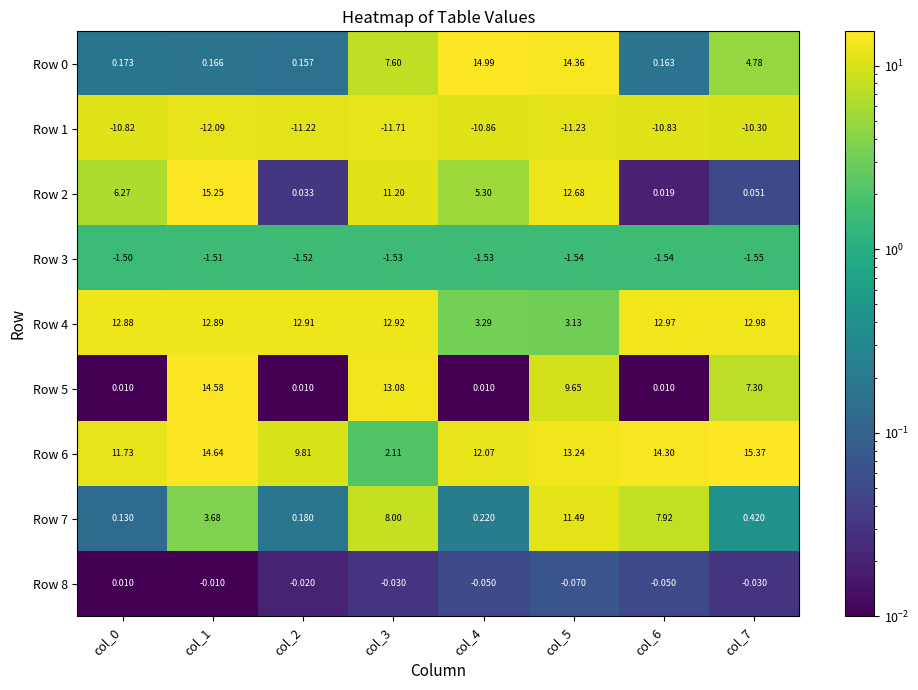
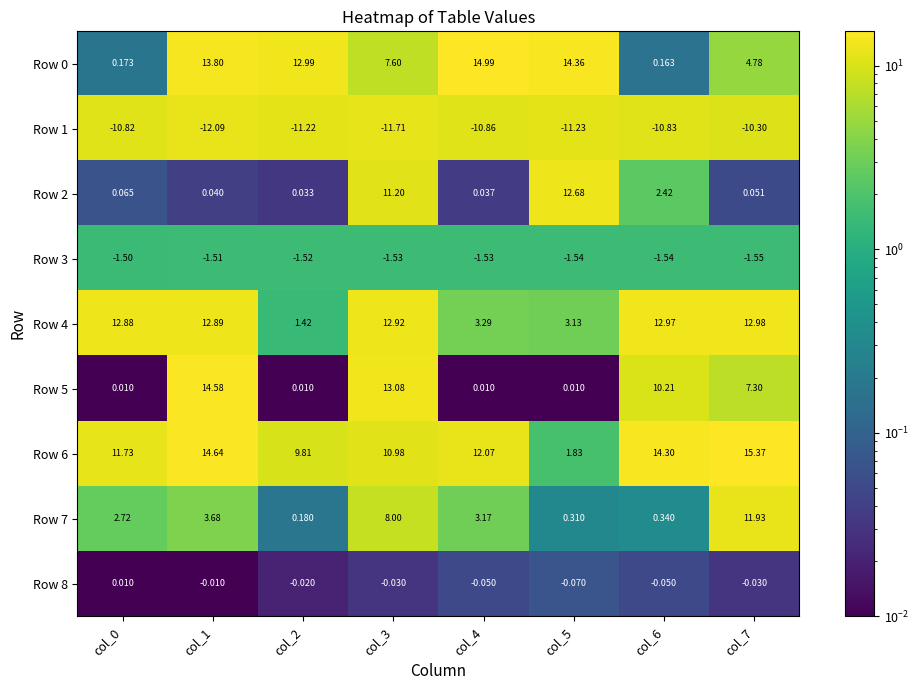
Row 0, col_1: 0.166 -> 13.80
Row 0, col_2: 0.157 -> 12.99
Row 2, col_0: 6.27 -> 0.065
Row 2, col_1: 15.25 -> 0.040
Row 2, col_4: 5.30 -> 0.037
Row 2, col_6: 0.019 -> 2.42
Row 4, col_2: 12.91 -> 1.42
Row 5, col_5: 9.65 -> 0.010
Row 5, col_6: 0.010 -> 10.21
Row 6, col_3: 2.11 -> 10.98
Row 6, col_5: 13.24 -> 1.83
Row 7, col_0: 0.130 -> 2.72
Row 7, col_4: 0.220 -> 3.17
Row 7, col_5: 11.49 -> 0.310
Row 7, col_6: 7.92 -> 0.340
Row 7, col_7: 0.420 -> 11.93
